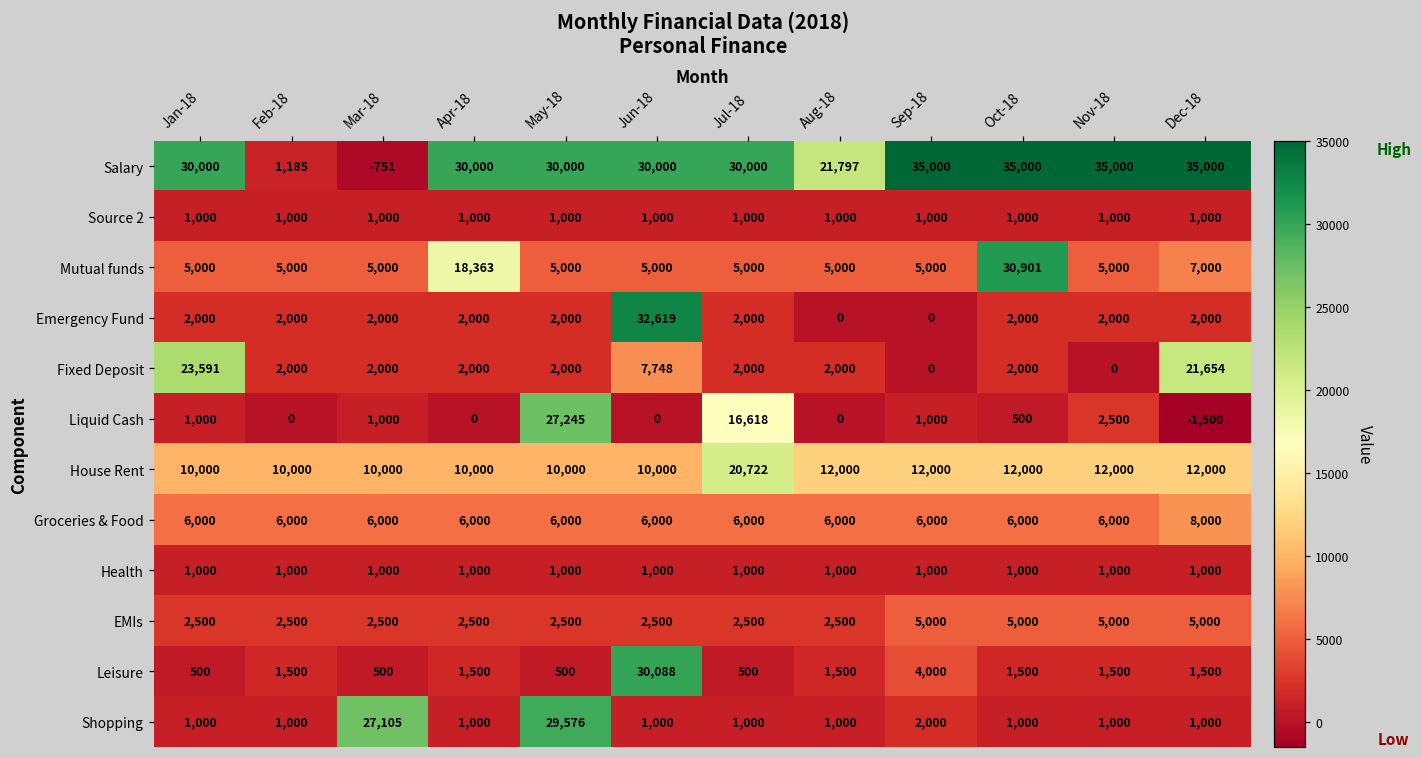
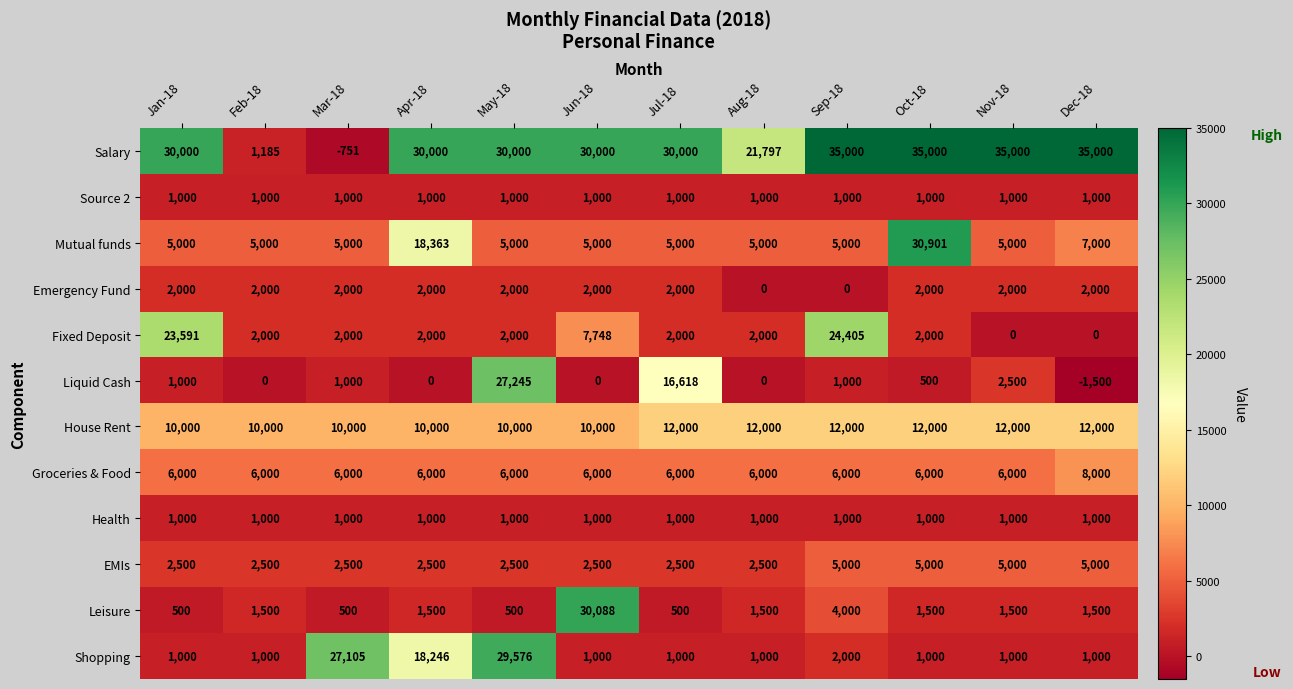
Emergency Fund, Jun-18: 32,619 -> 2,000
Fixed Deposit, Sep-18: 0 -> 24,405
Fixed Deposit, Dec-18: 21,654 -> 0
House Rent, Jul-18: 20,722 -> 12,000
Shopping, Apr-18: 1,000 -> 18,246
